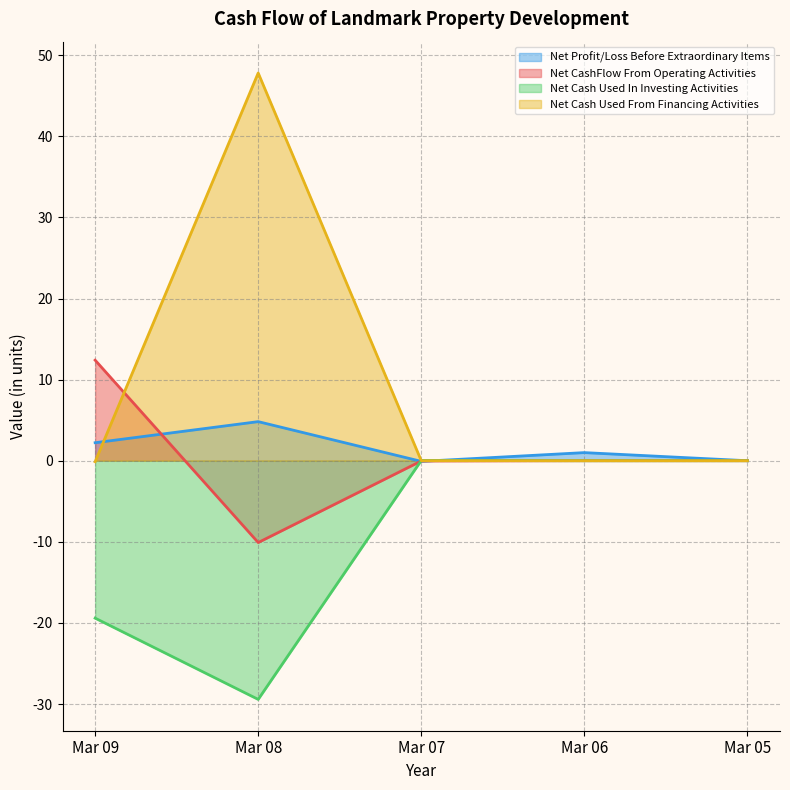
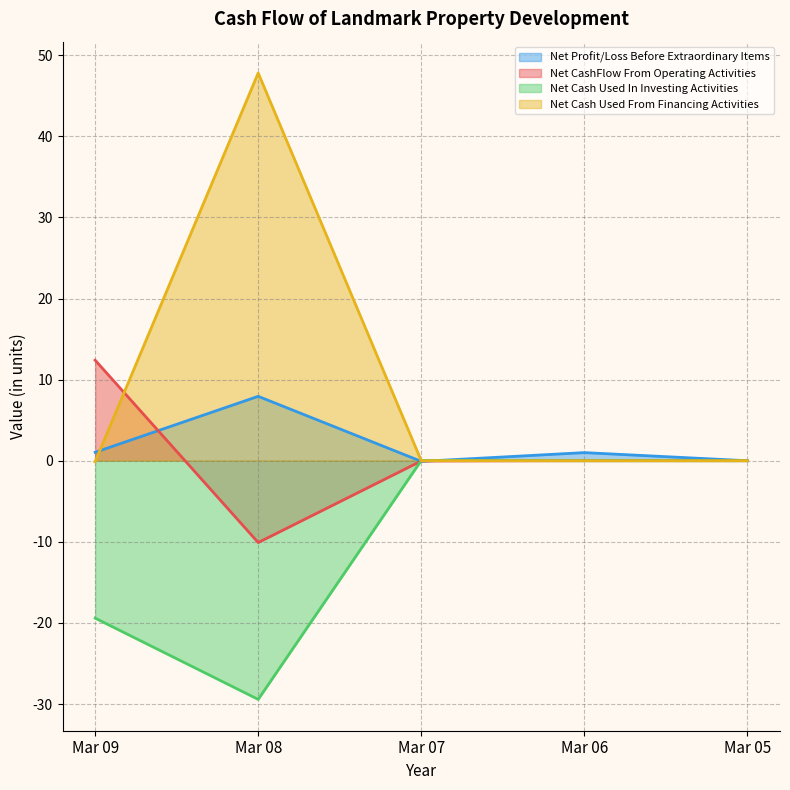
Net Profit/Loss Before Extraordinary Items, Mar 09: 2 -> 1
Net Profit/Loss Before Extraordinary Items, Mar 08: 5 -> 8
